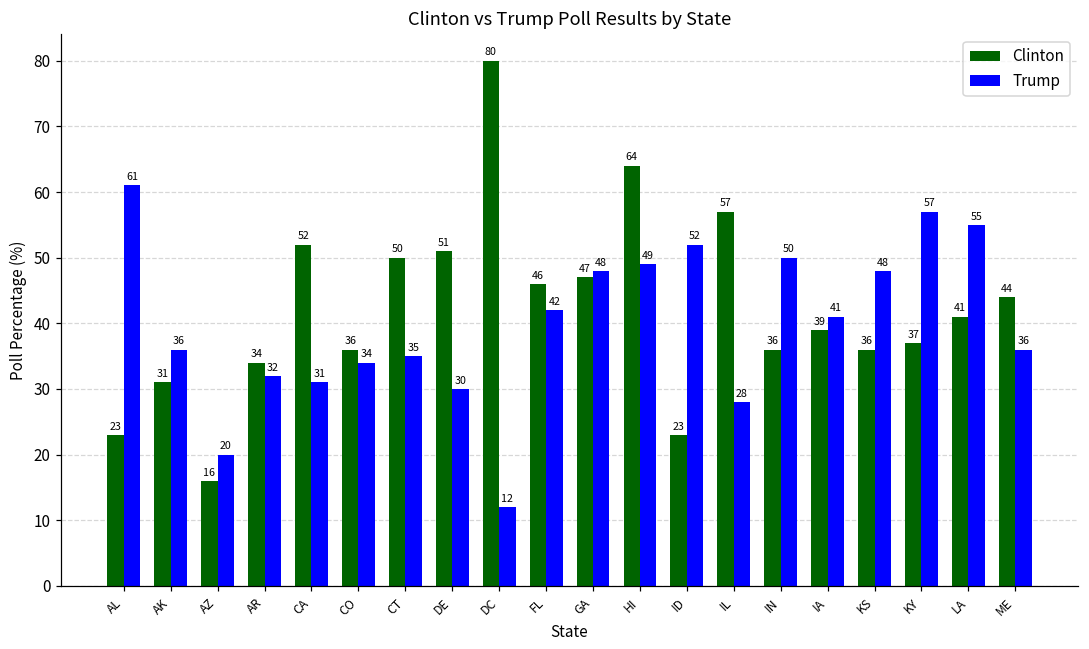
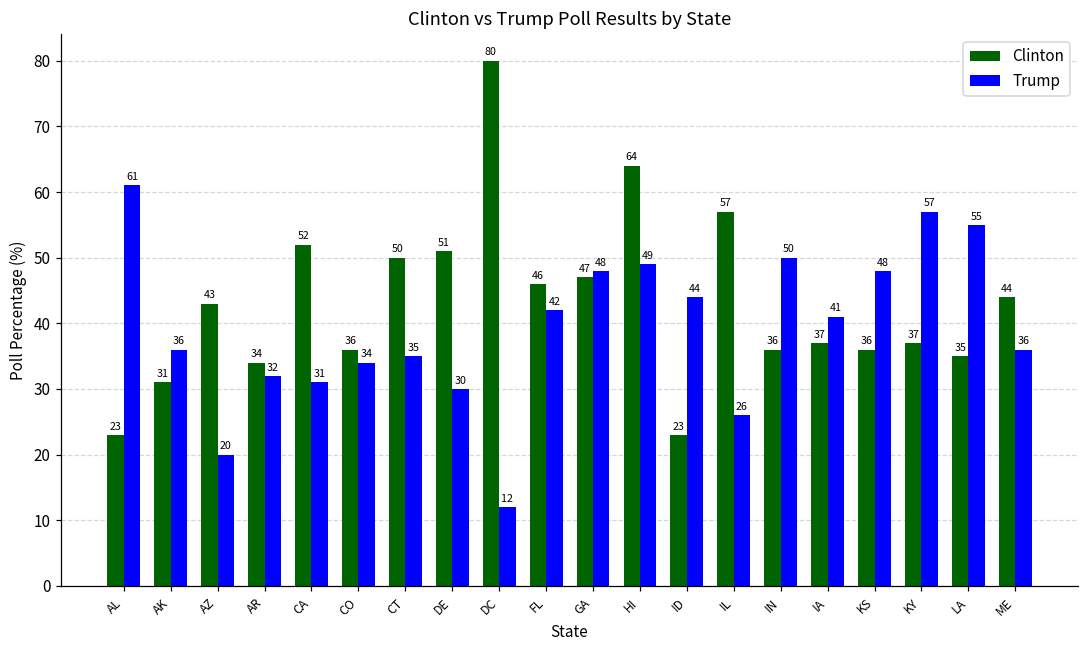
Clinton, AZ: 16 -> 43
Trump, ID: 52 -> 44
Trump, IL: 28 -> 26
Clinton, IA: 39 -> 37
Clinton, LA: 41 -> 35
